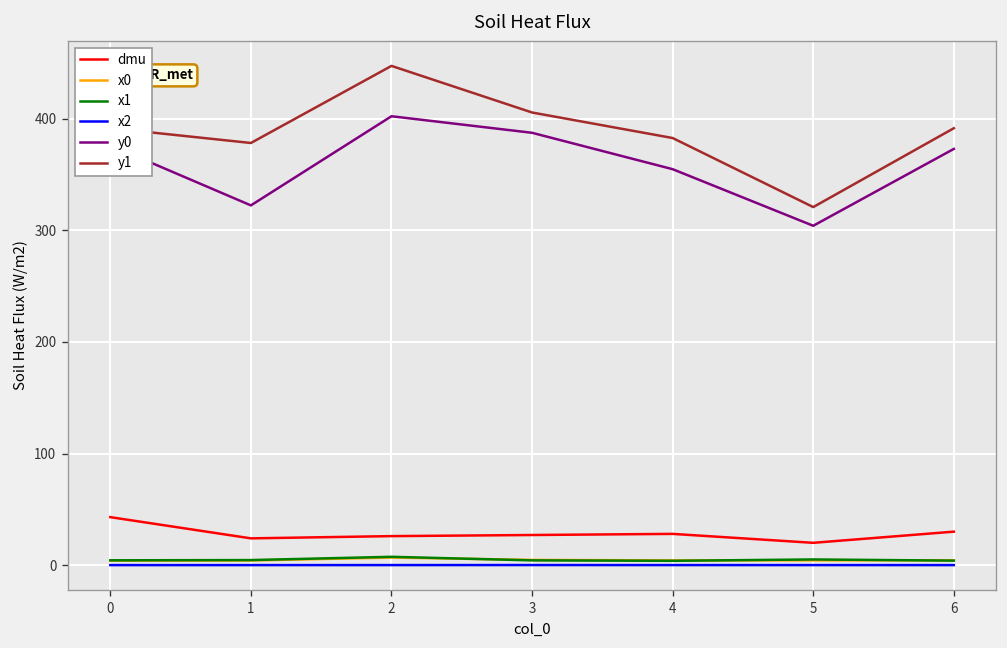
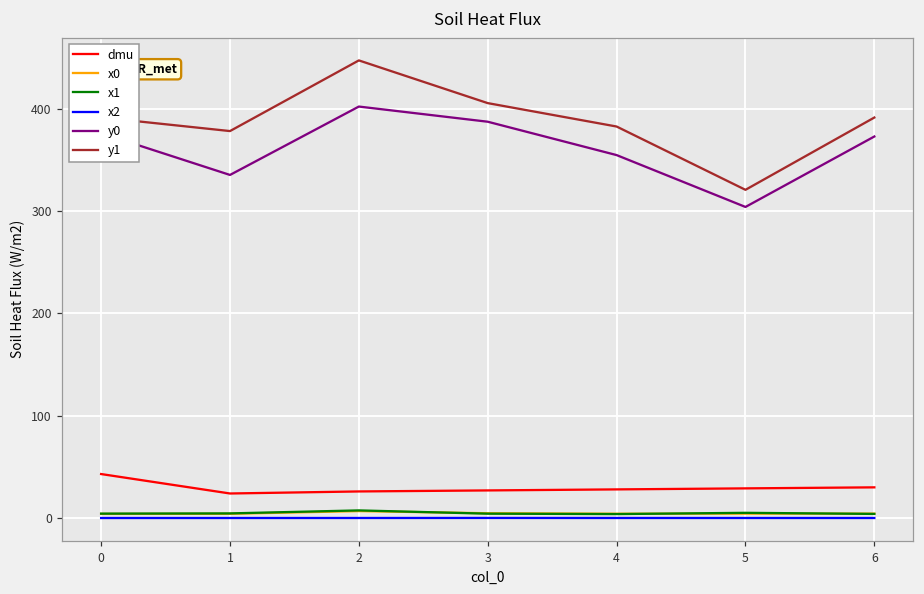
y0, 1: 320 -> 340
dmu, 5: 20 -> 30
